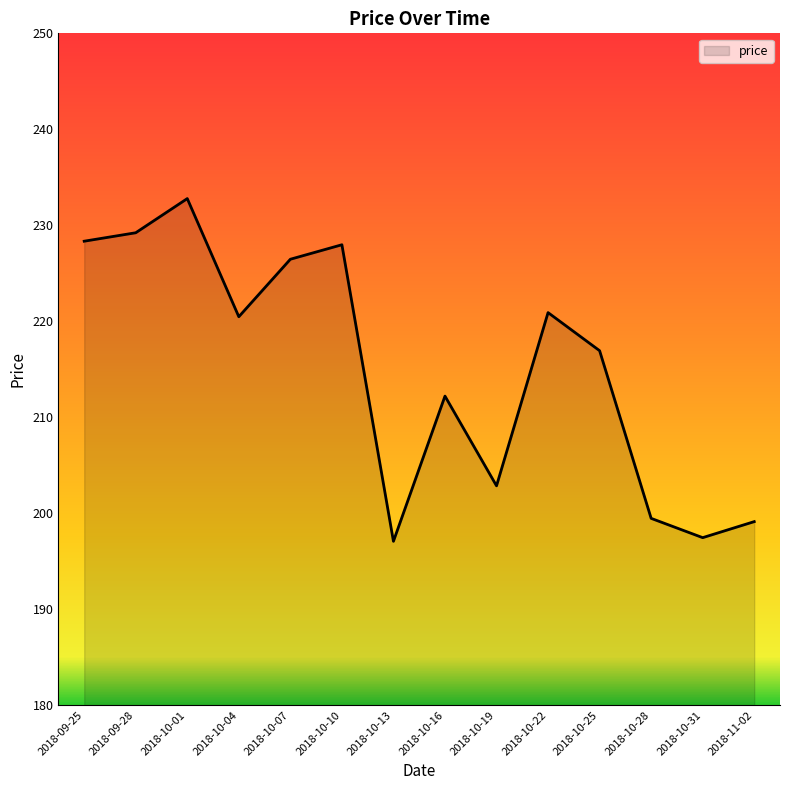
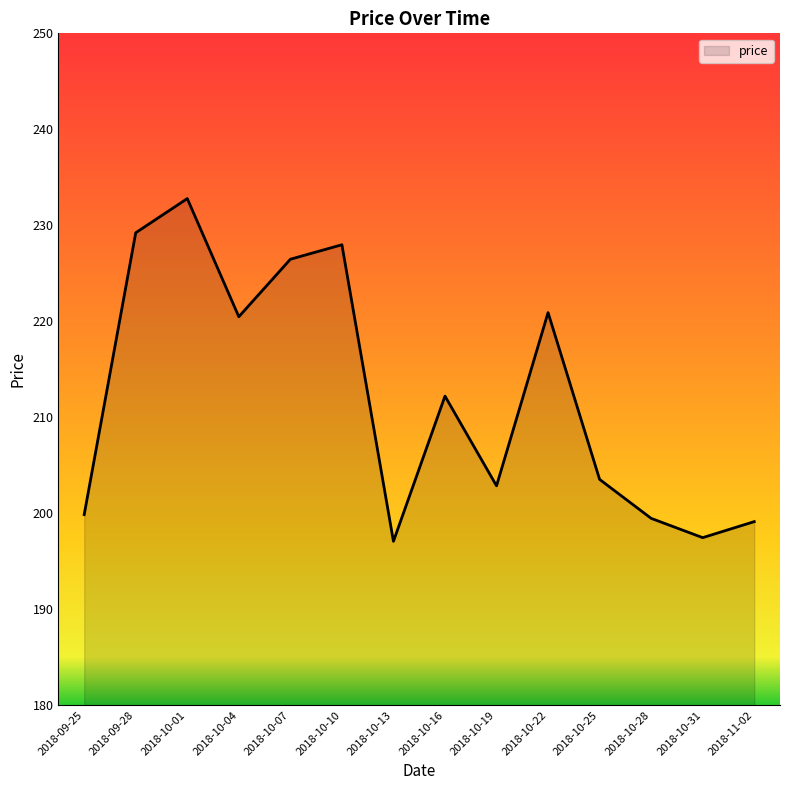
2018-09-25: 228 -> 200
2018-10-25: 217 -> 204
